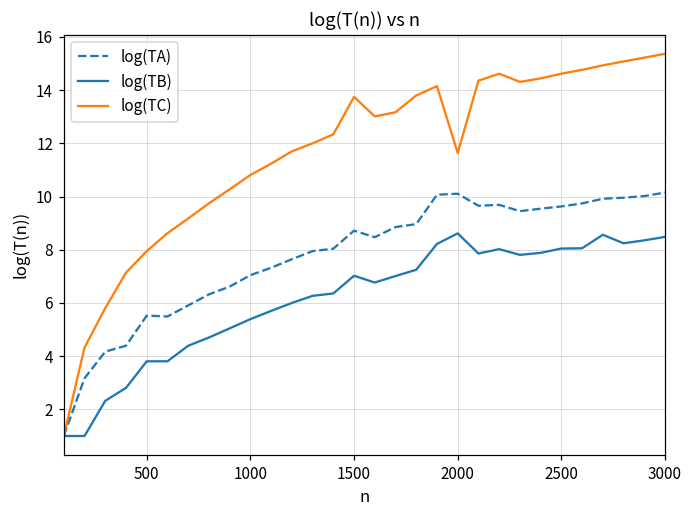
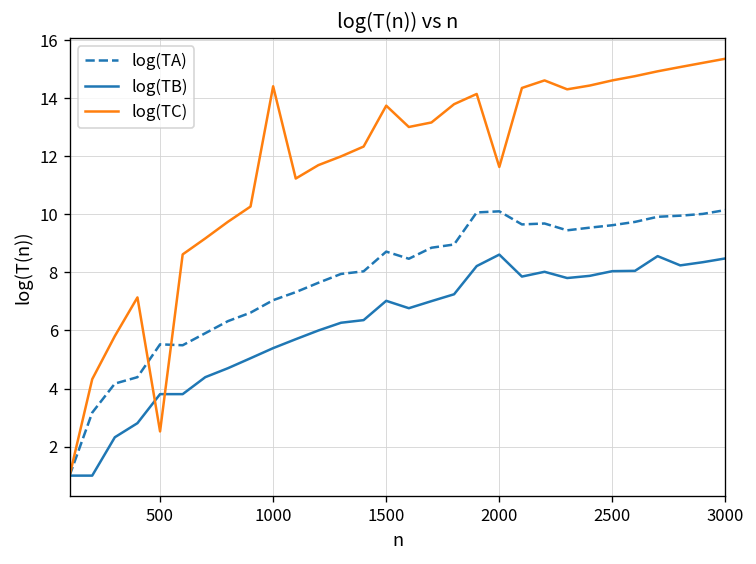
log(TC), 500: 7.9 -> 2.5
log(TC), 1000: 10.8 -> 14.4
